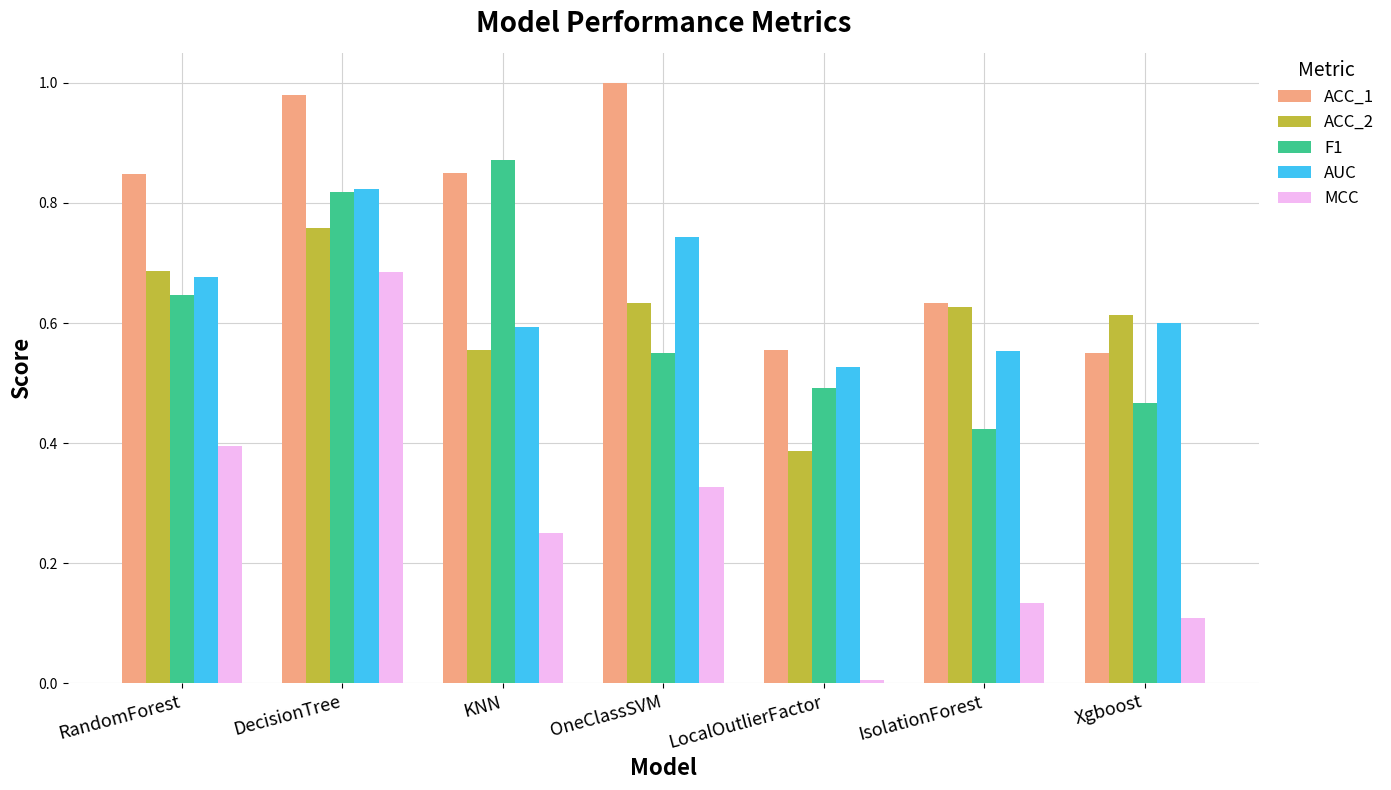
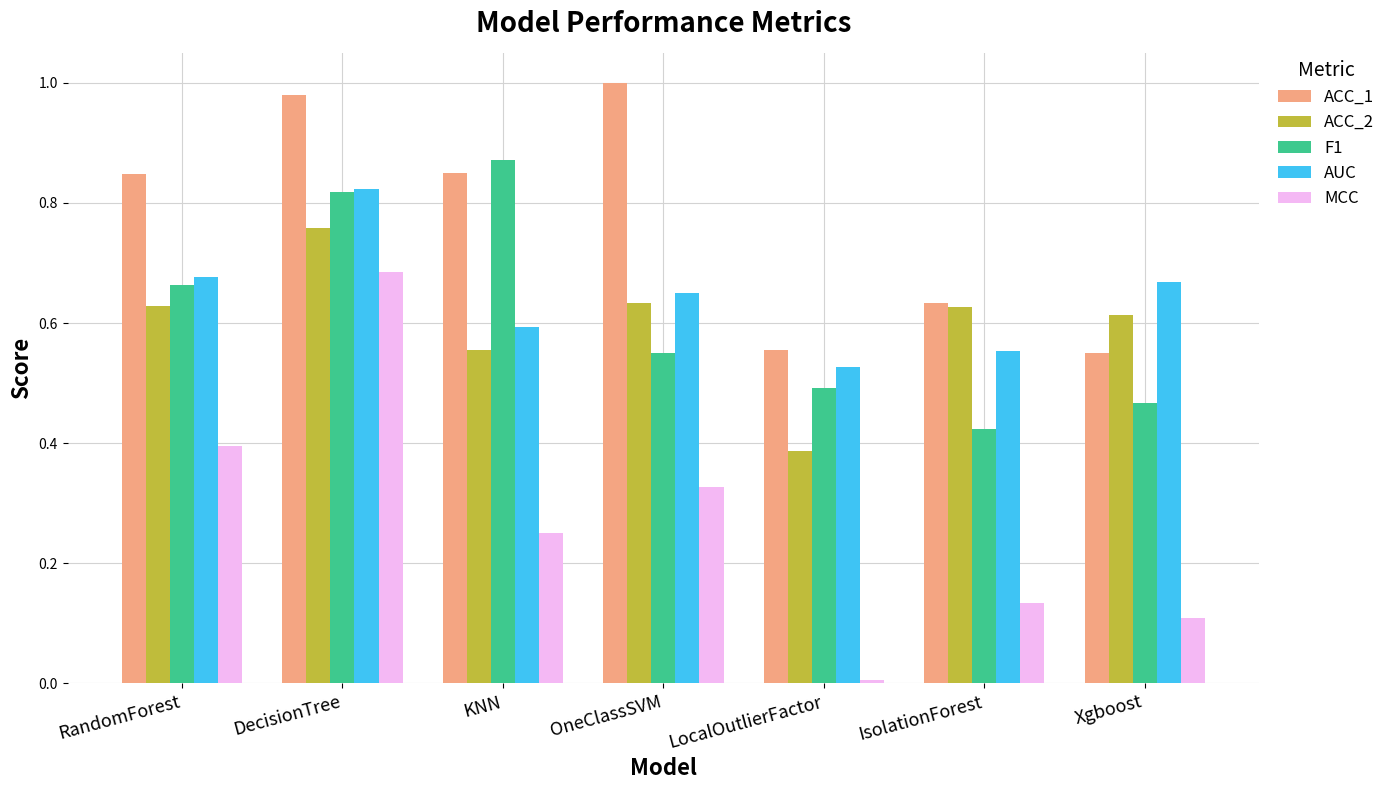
ACC_2, RandomForest: 0.69 -> 0.63
F1, RandomForest: 0.65 -> 0.66
AUC, OneClassSVM: 0.74 -> 0.65
AUC, Xgboost: 0.60 -> 0.67
